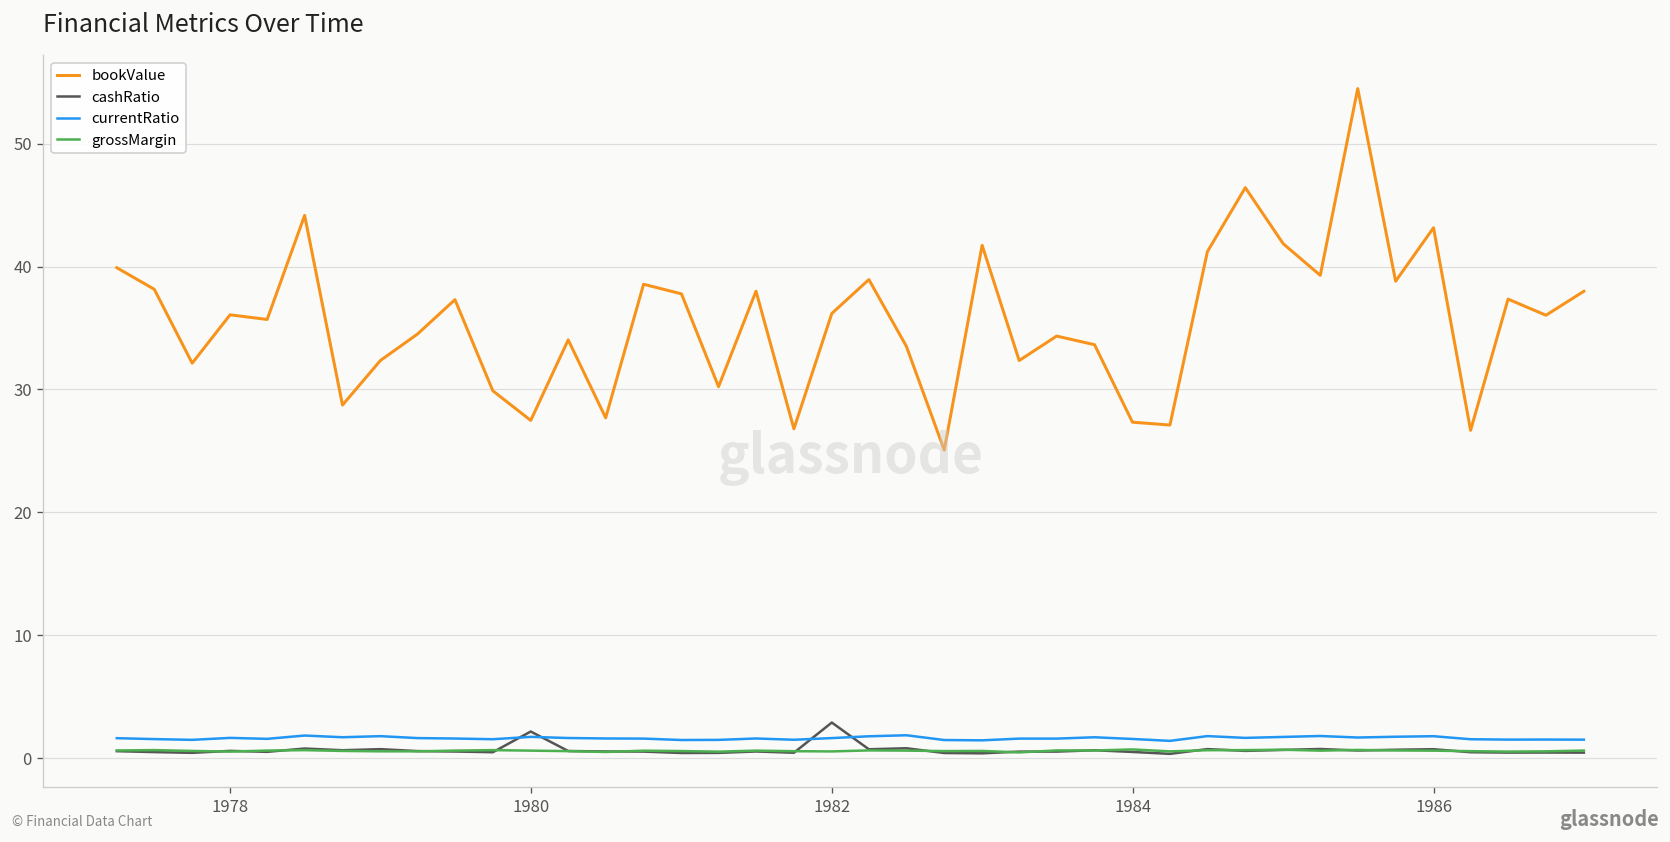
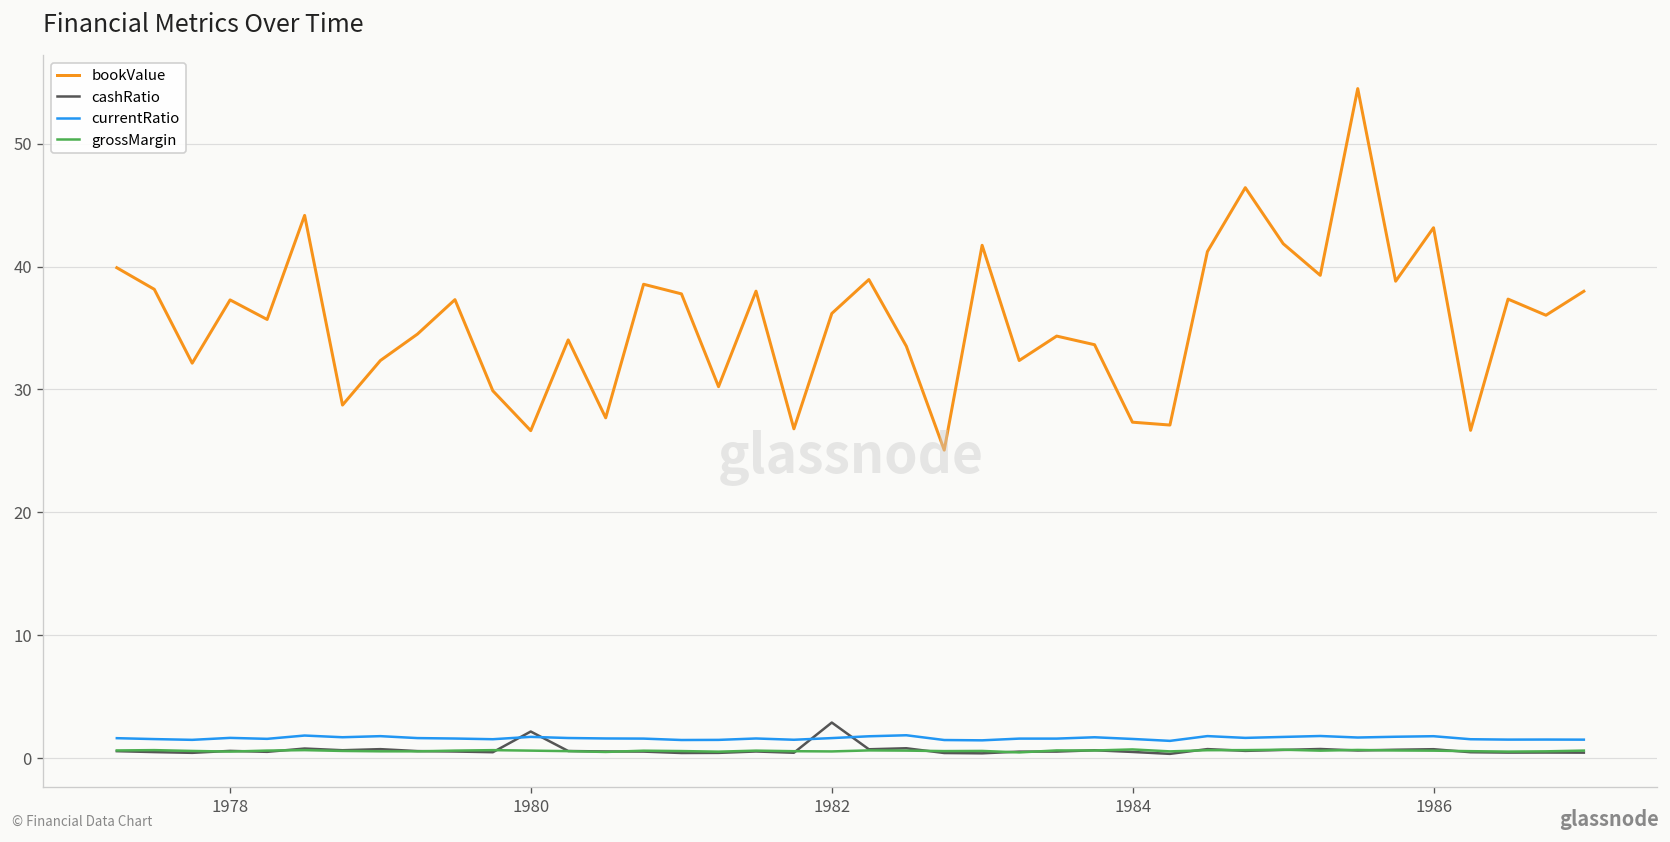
bookValue, 1978: 36.1 -> 37.3
bookValue, 1980: 27.5 -> 26.7
